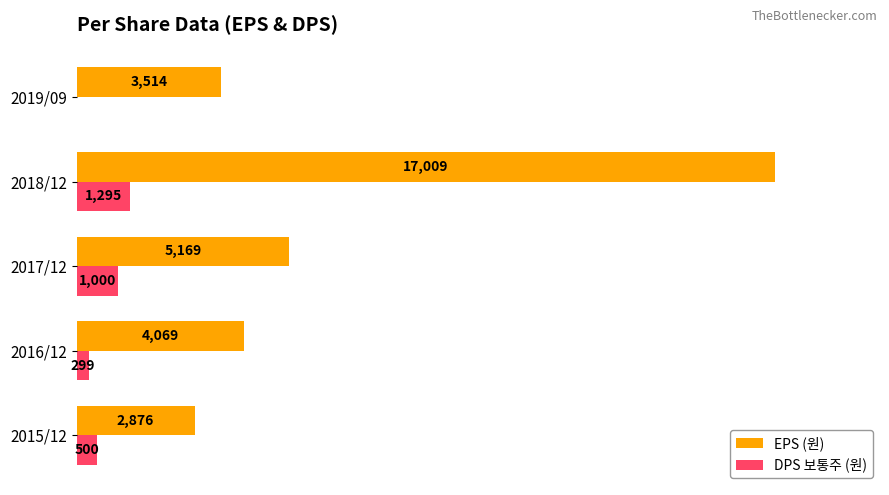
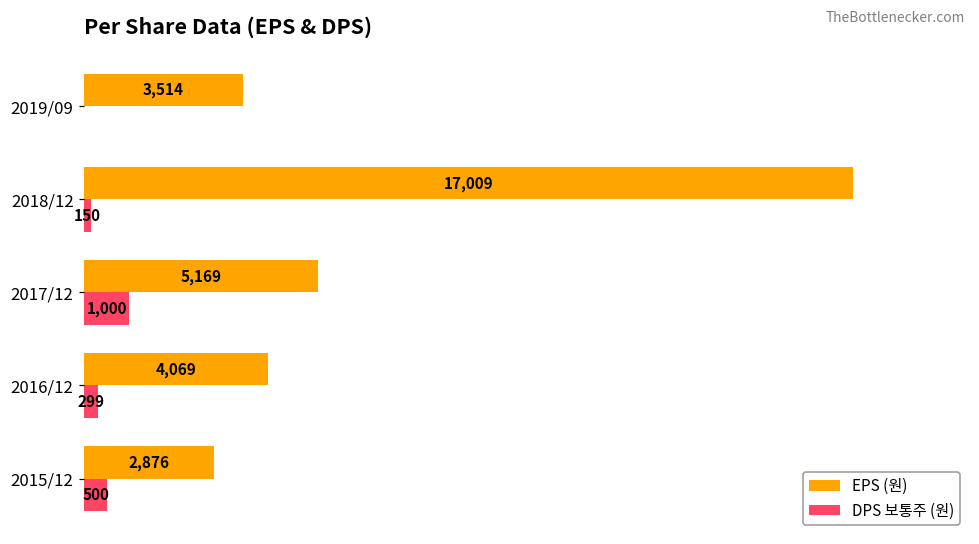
DPS 보통주 (원), 2018/12: 1,295 -> 150
